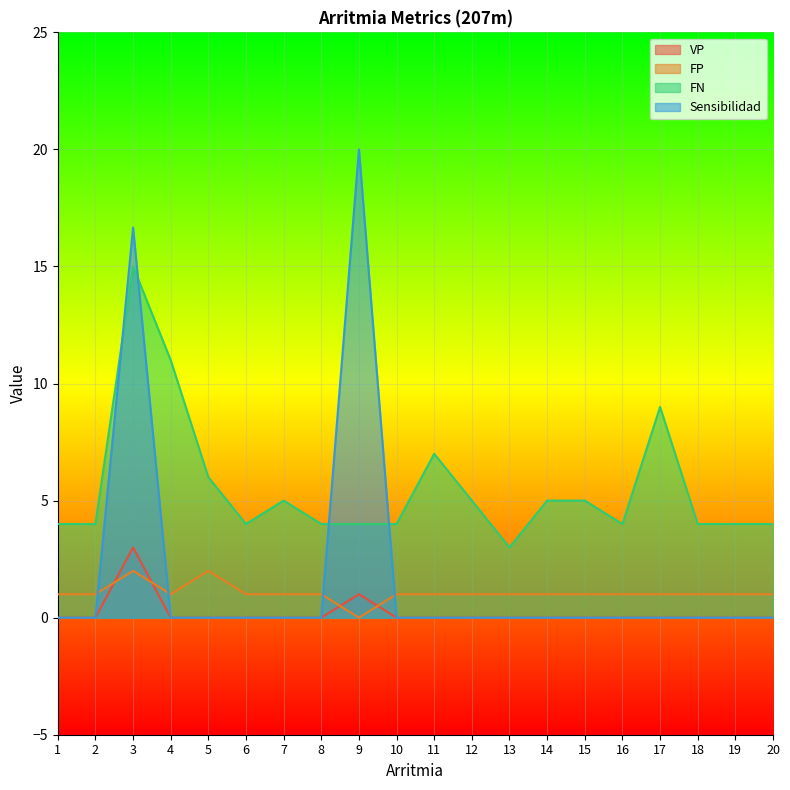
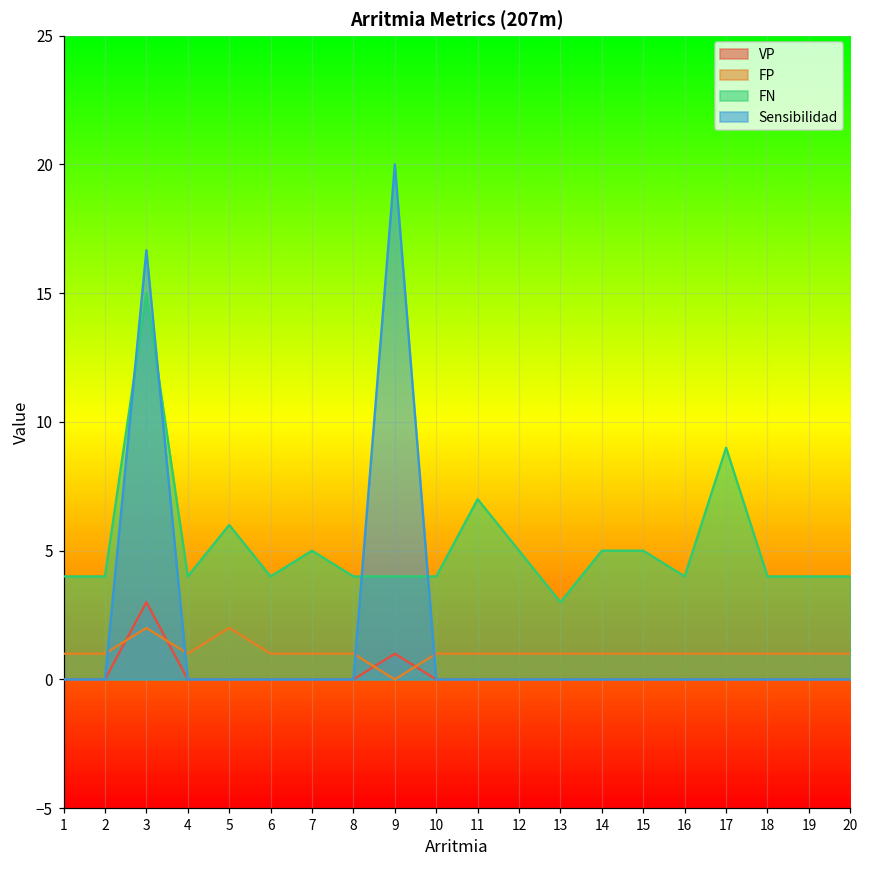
FN, 4: 11 -> 4
